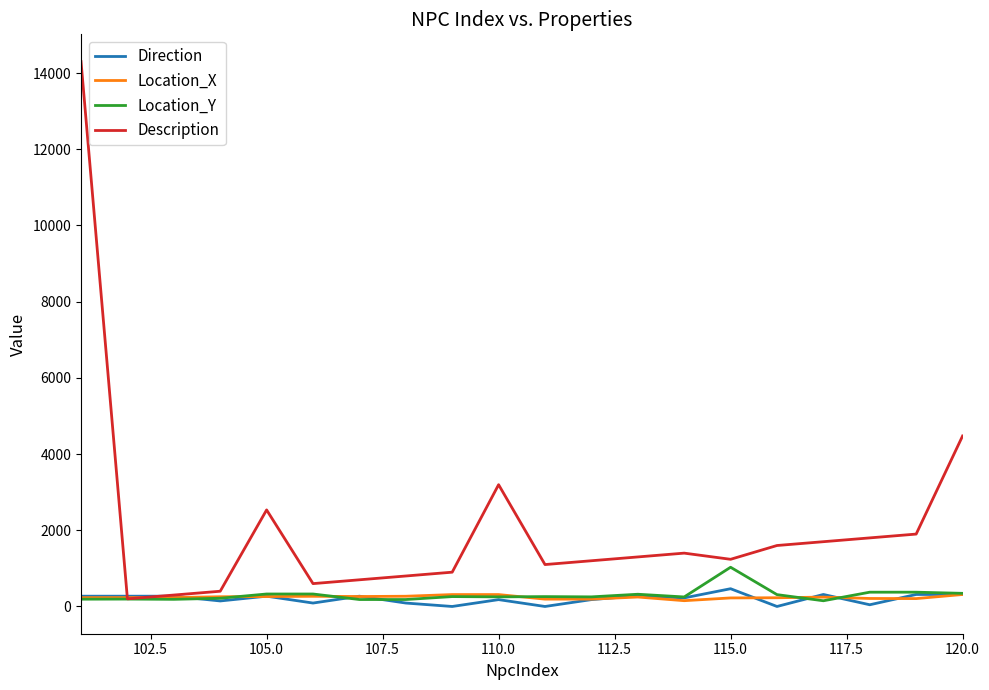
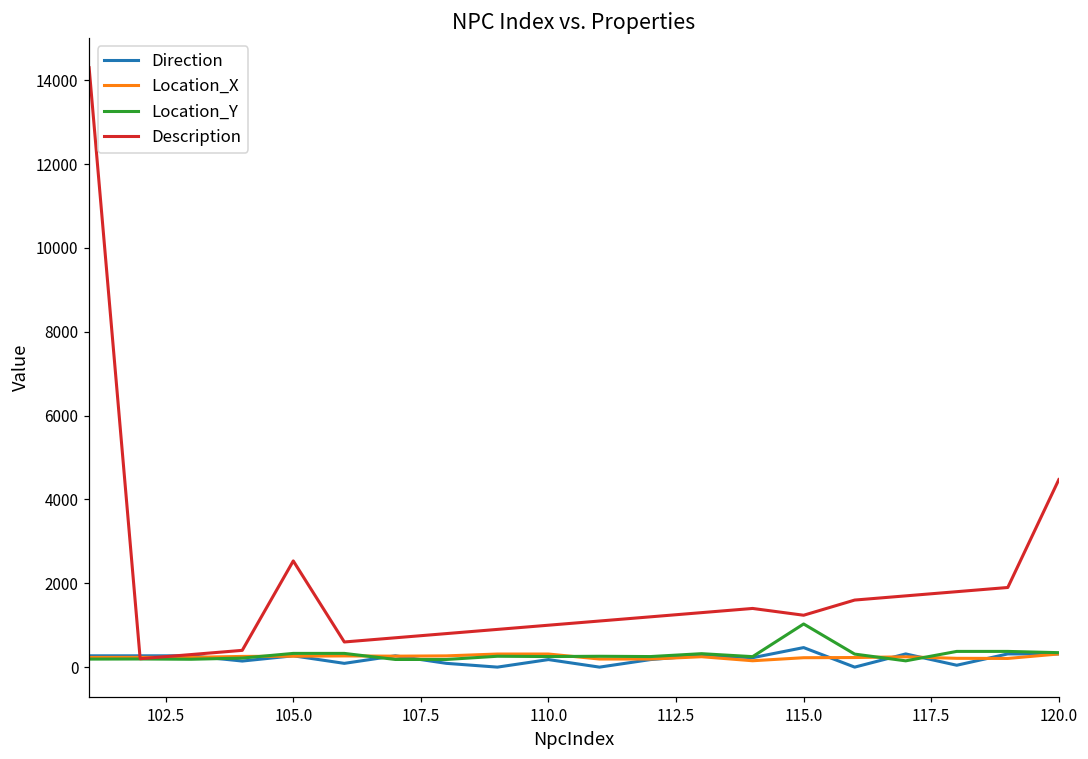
Description, 110.0: 3200 -> 1000
